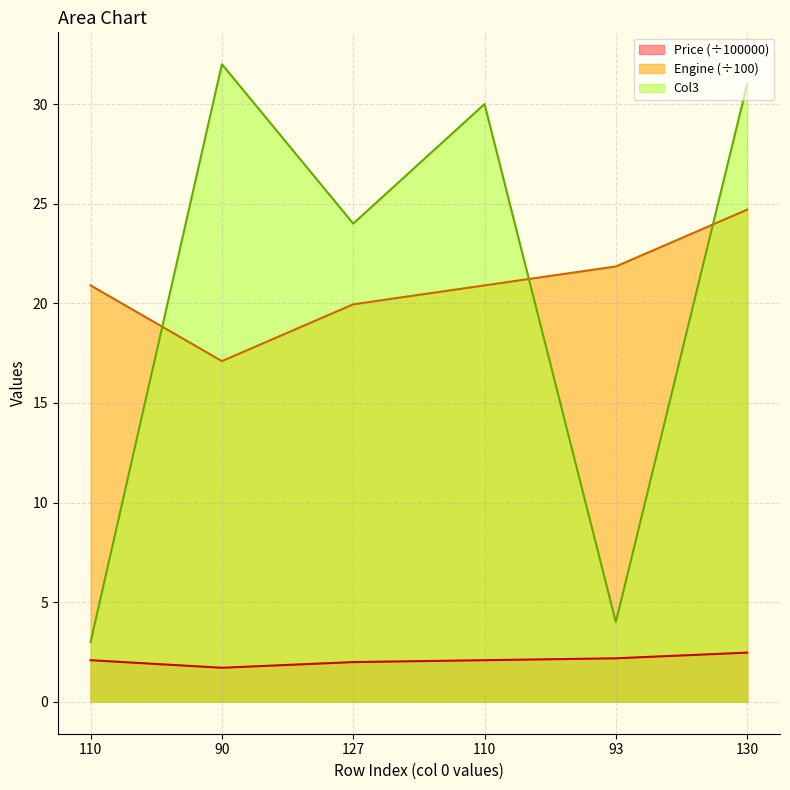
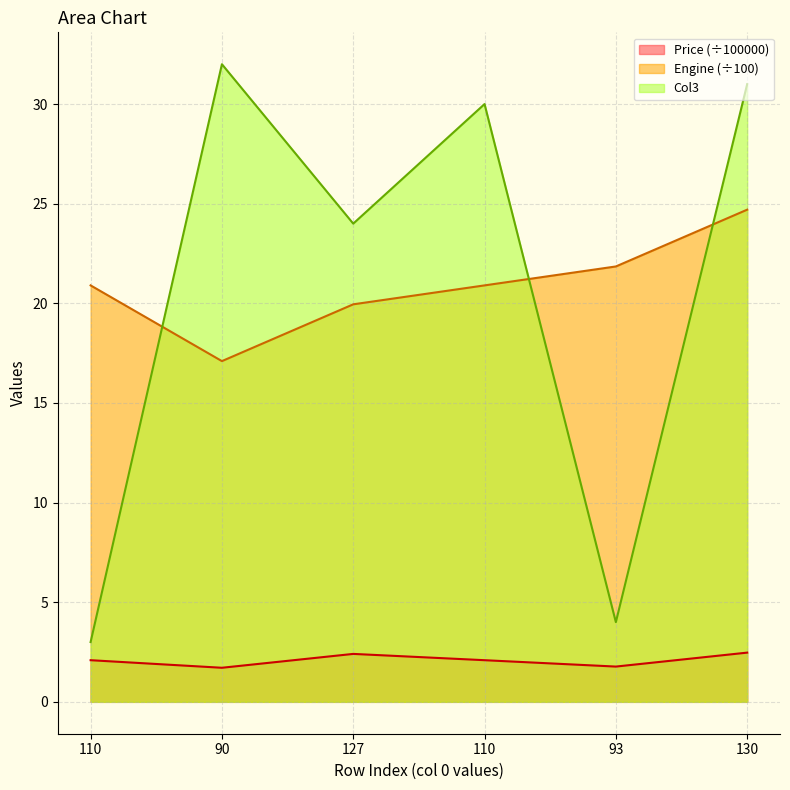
Price (÷100000), 127: 2.0 -> 2.4
Price (÷100000), 93: 2.2 -> 1.8
